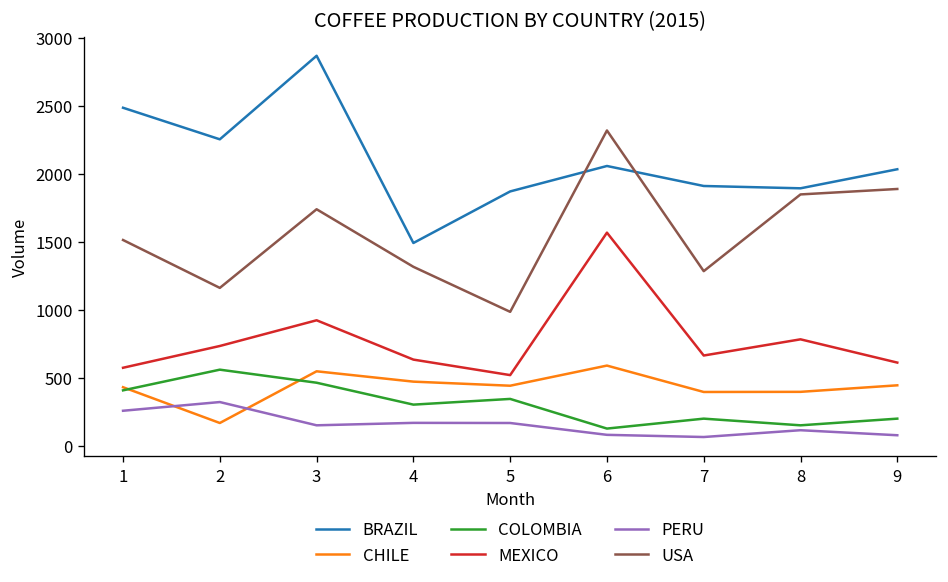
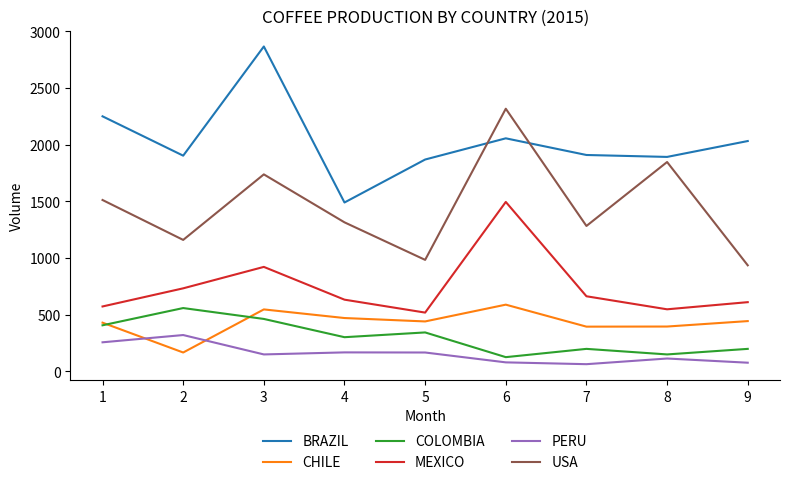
BRAZIL, 1: 2480 -> 2250
BRAZIL, 2: 2250 -> 1900
MEXICO, 6: 1570 -> 1500
MEXICO, 8: 780 -> 550
USA, 9: 1890 -> 940
